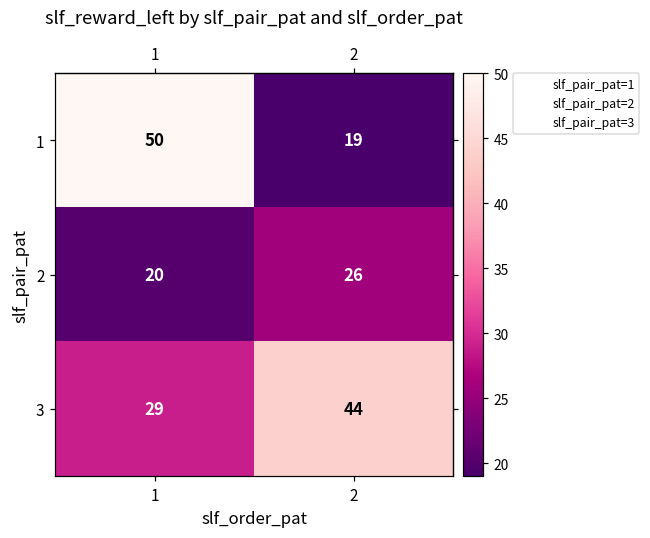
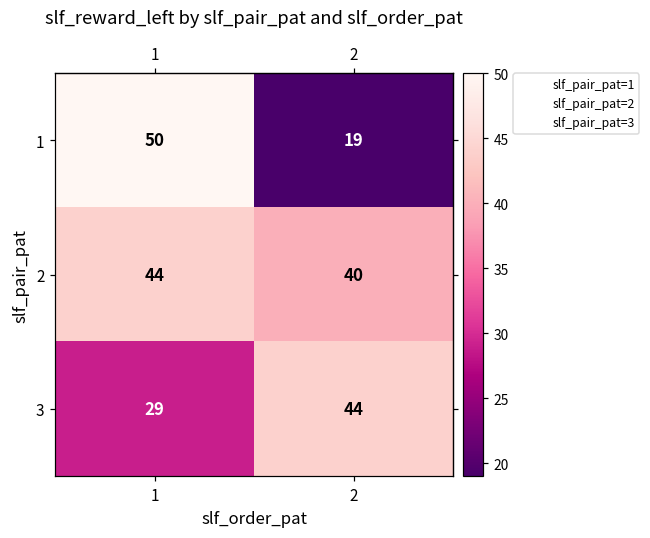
2, 1: 20 -> 44
2, 2: 26 -> 40
